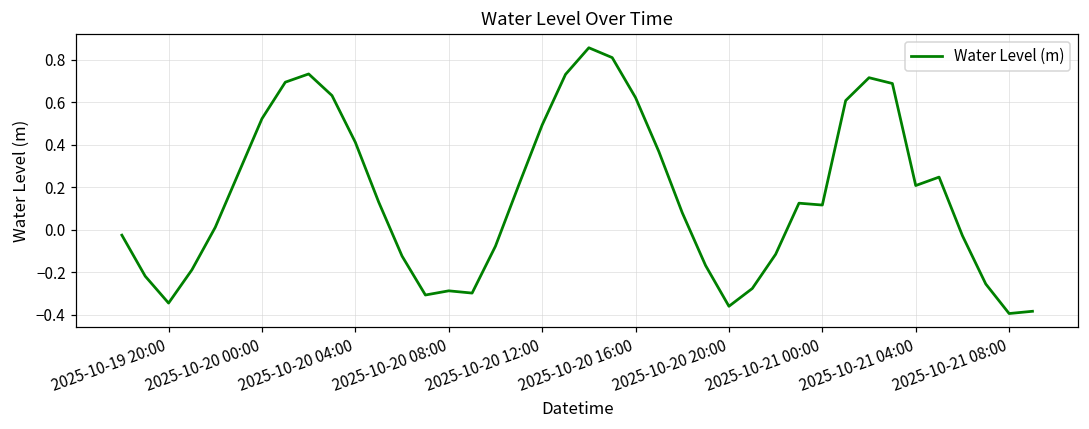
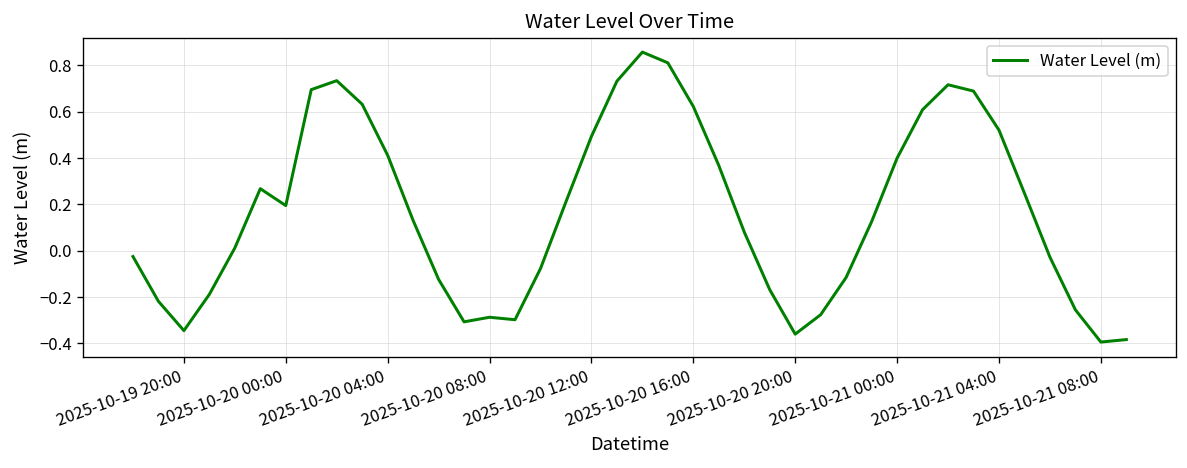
2025-10-20 00:00: 0.52 -> 0.19
2025-10-21 00:00: 0.12 -> 0.40
2025-10-21 04:00: 0.21 -> 0.52
